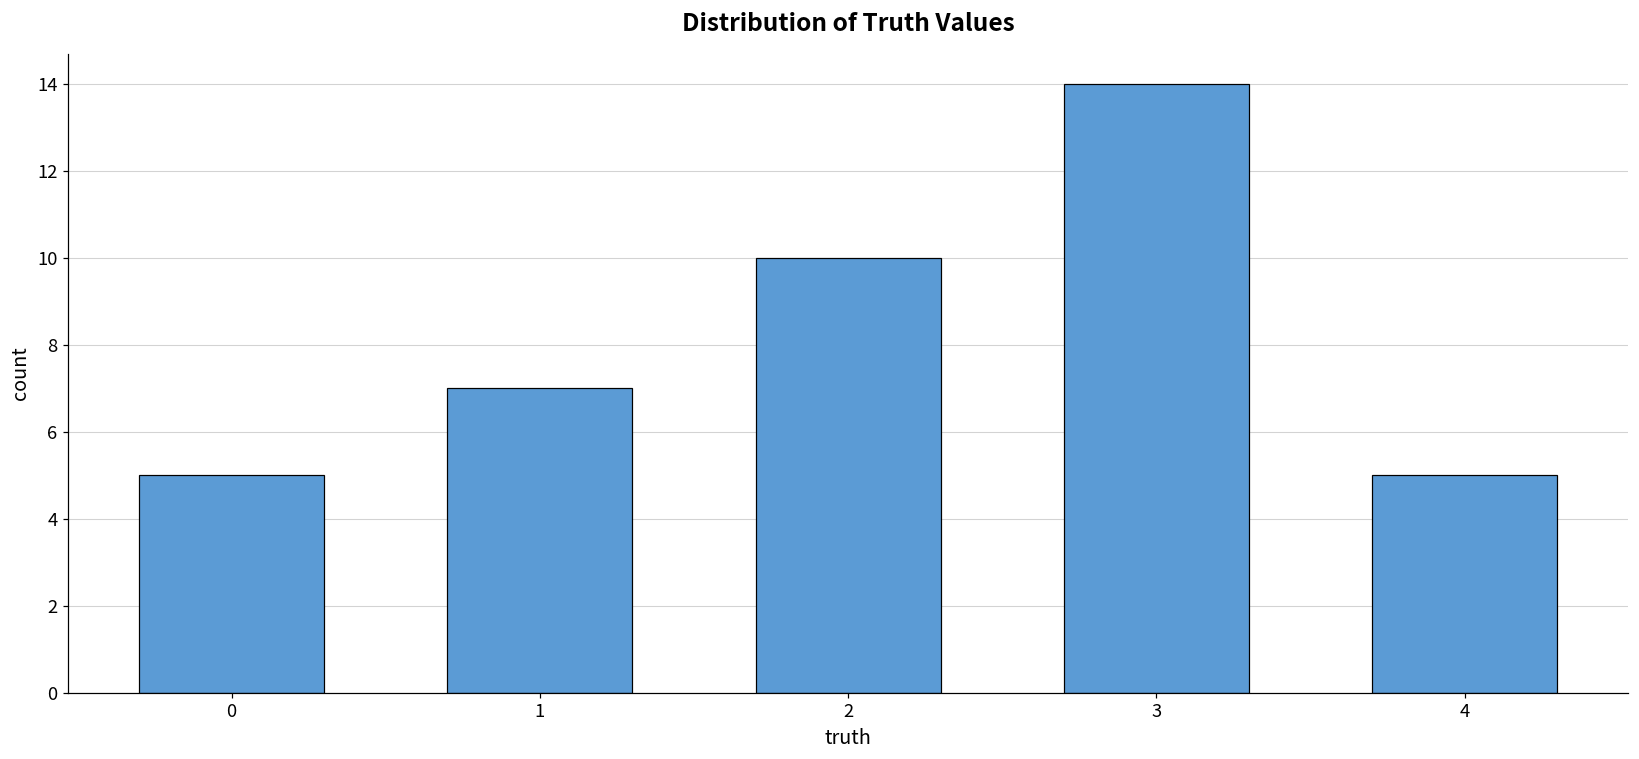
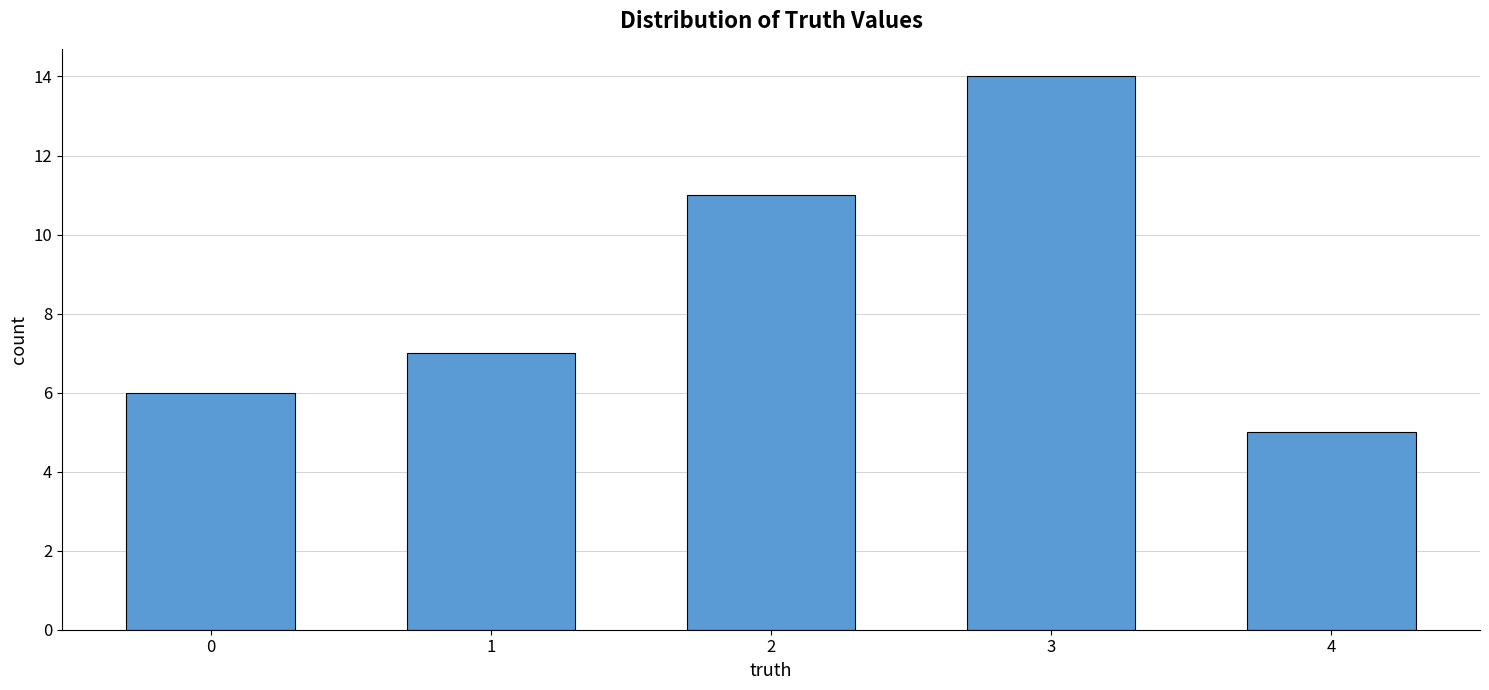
0: 5 -> 6
2: 10 -> 11
